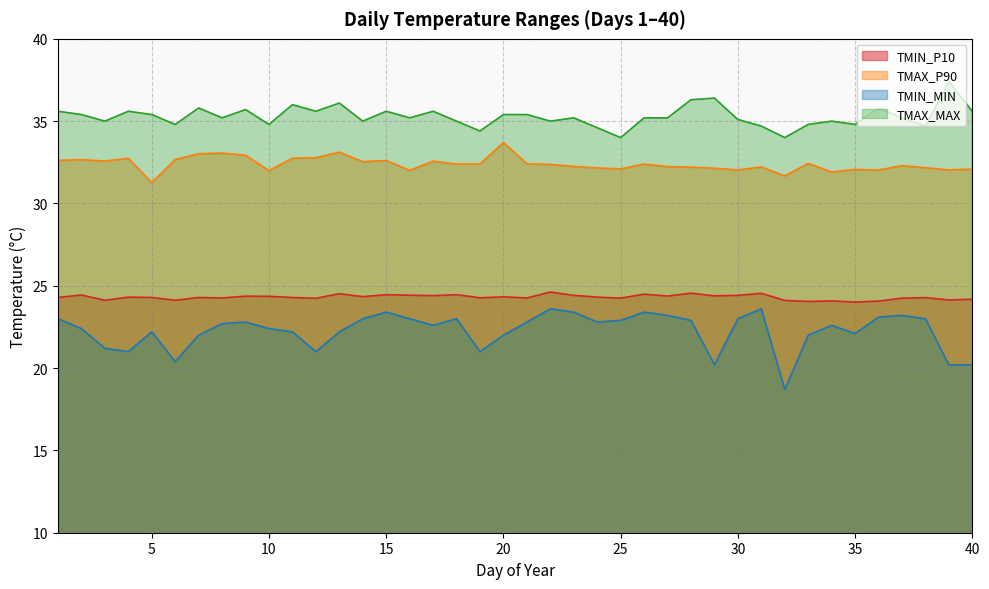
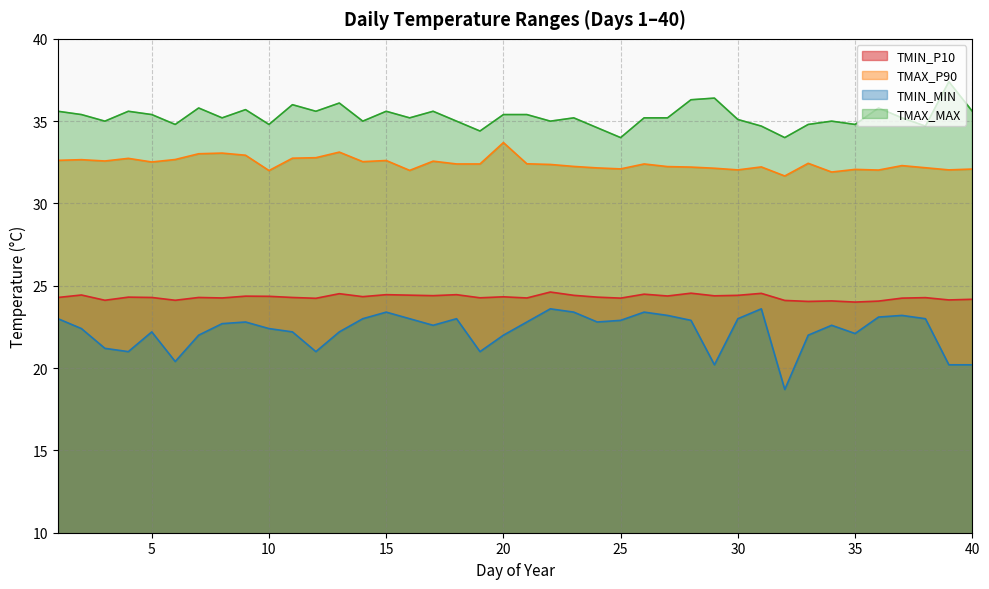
TMAX_P90, 5: 31.3 -> 32.5
